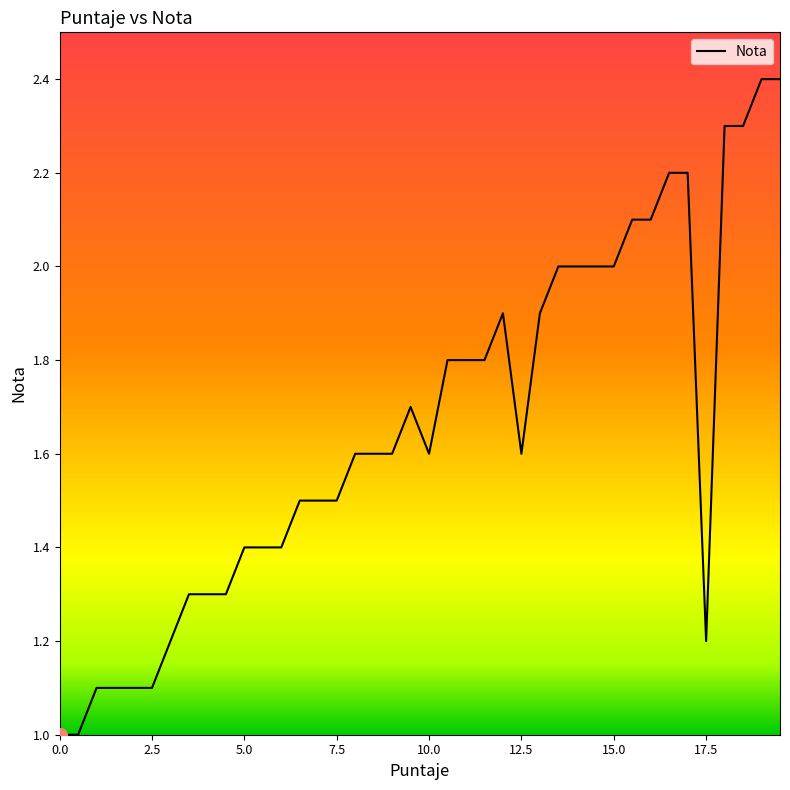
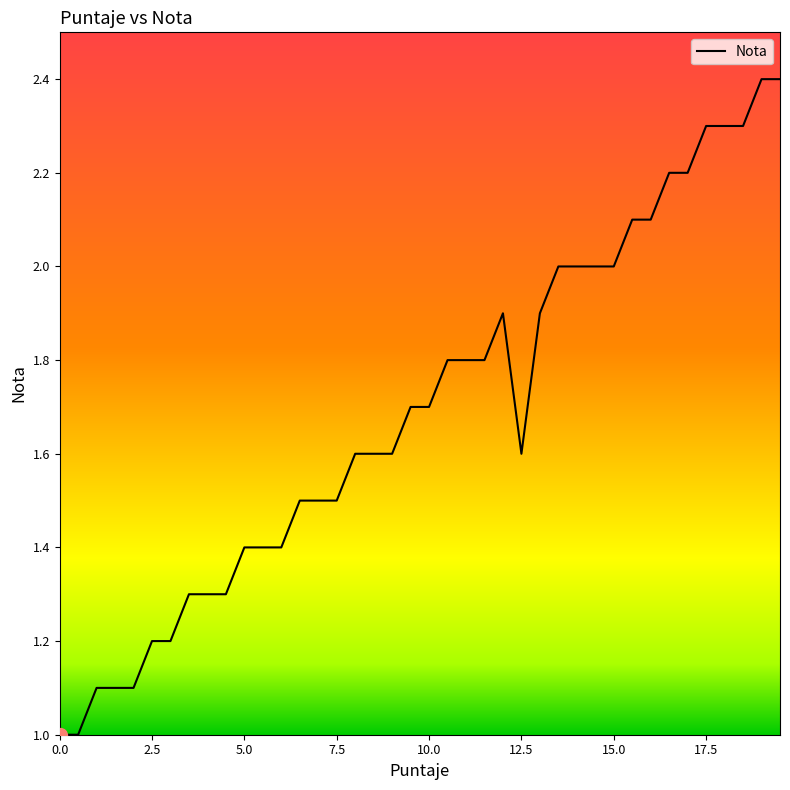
Nota, 2.5: 1.1 -> 1.2
Nota, 10.0: 1.6 -> 1.7
Nota, 17.5: 1.2 -> 2.3
